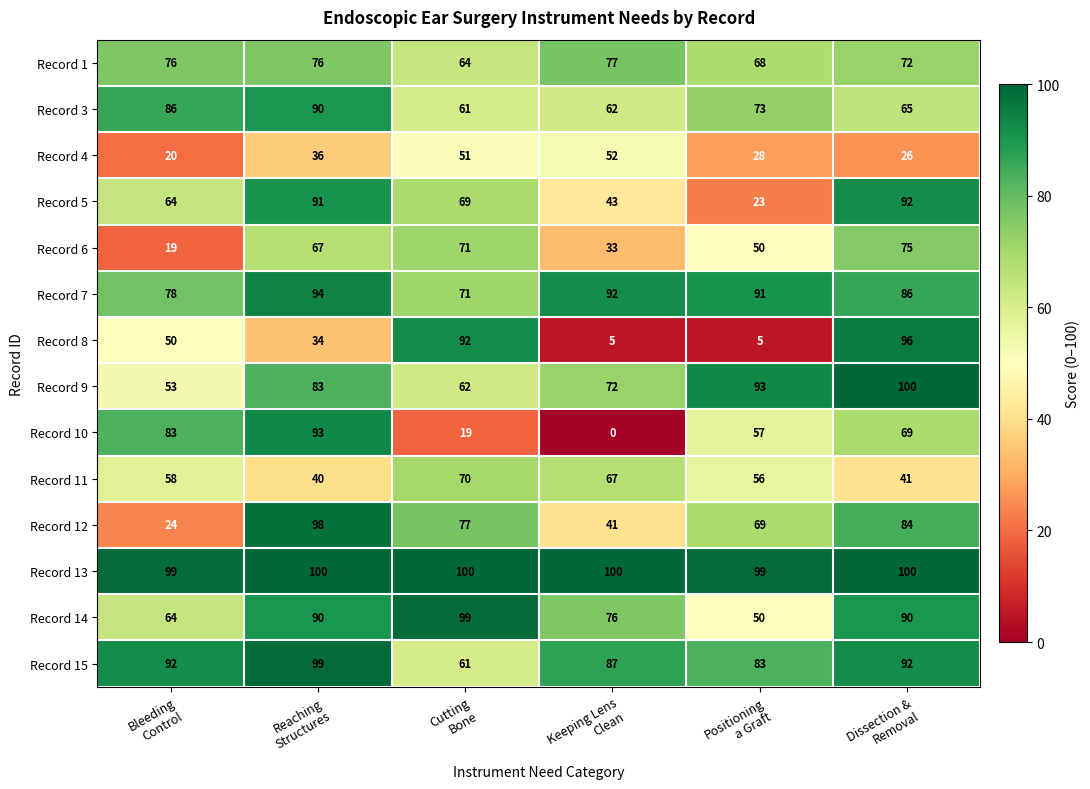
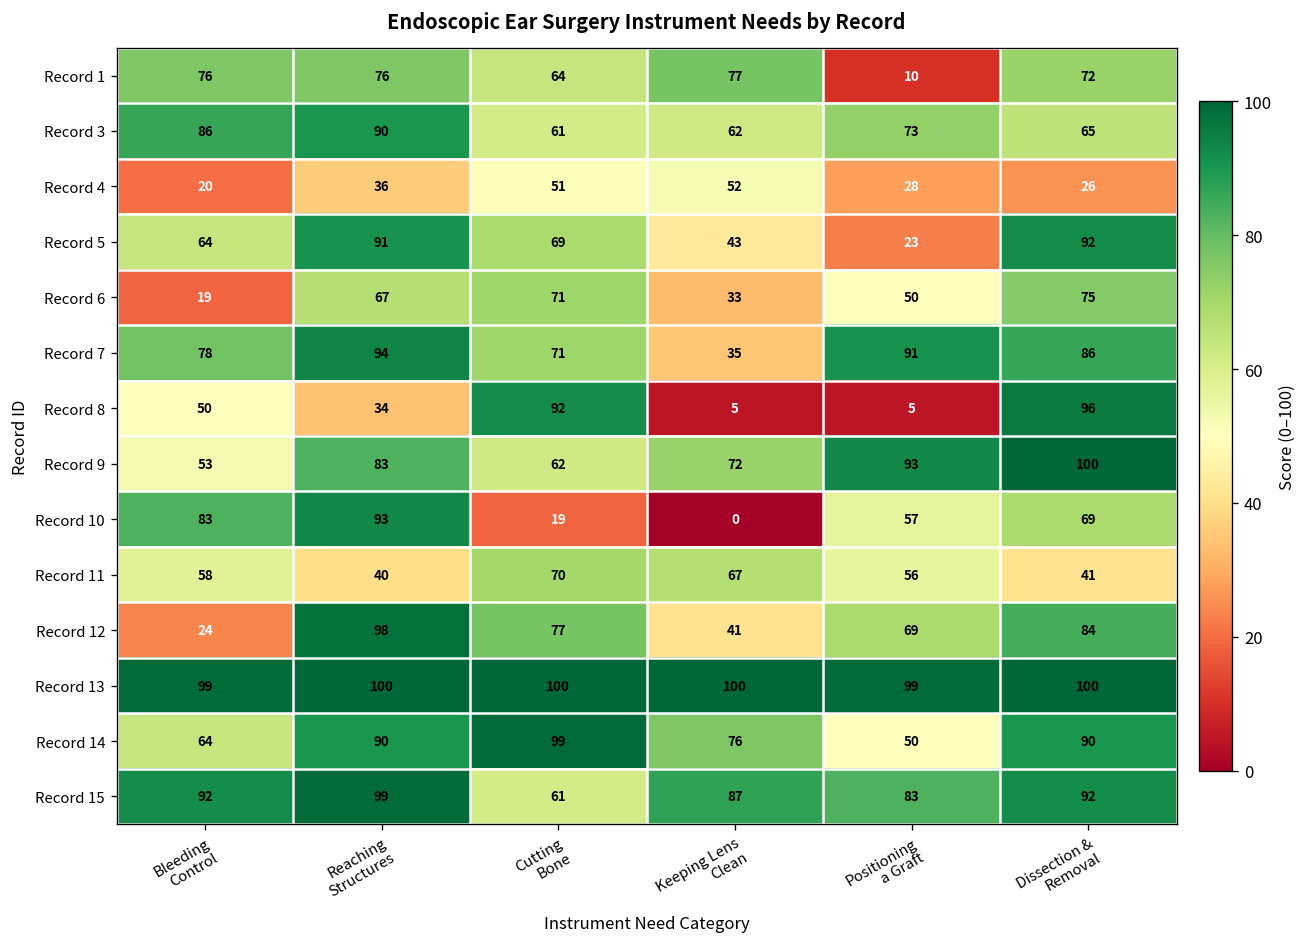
Record 1, Positioning a Graft: 68 -> 10
Record 7, Keeping Lens Clean: 92 -> 35
